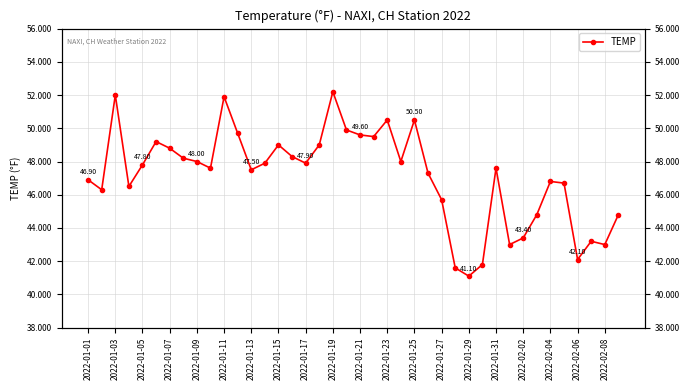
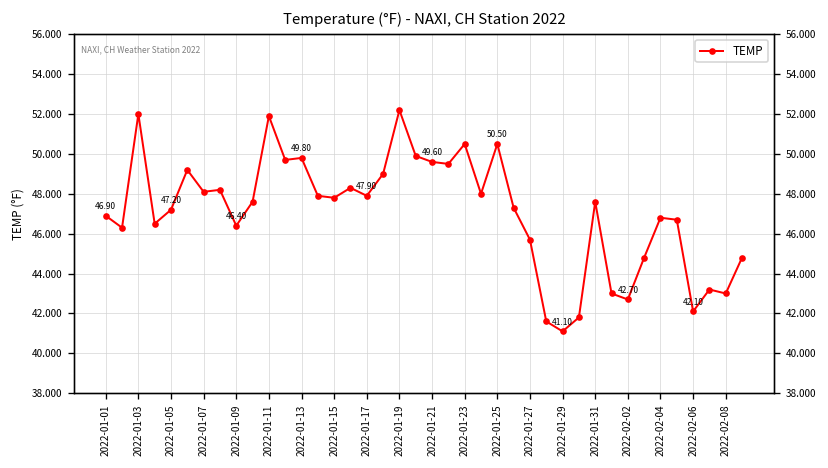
2022-01-05: 47.80 -> 47.20
2022-01-07: 48.8 -> 48.1
2022-01-09: 48.00 -> 46.40
2022-01-13: 47.50 -> 49.80
2022-01-15: 49.0 -> 47.8
2022-02-02: 43.40 -> 42.70
